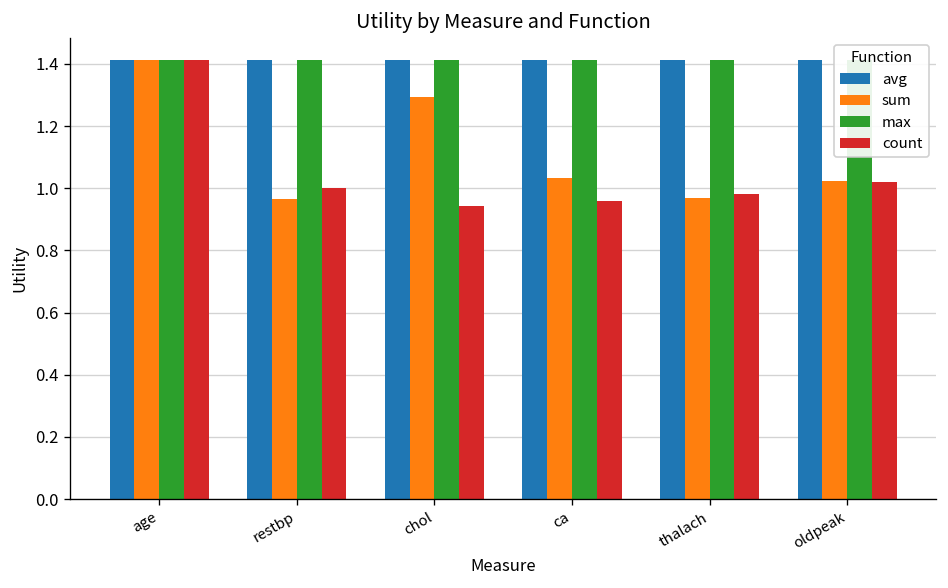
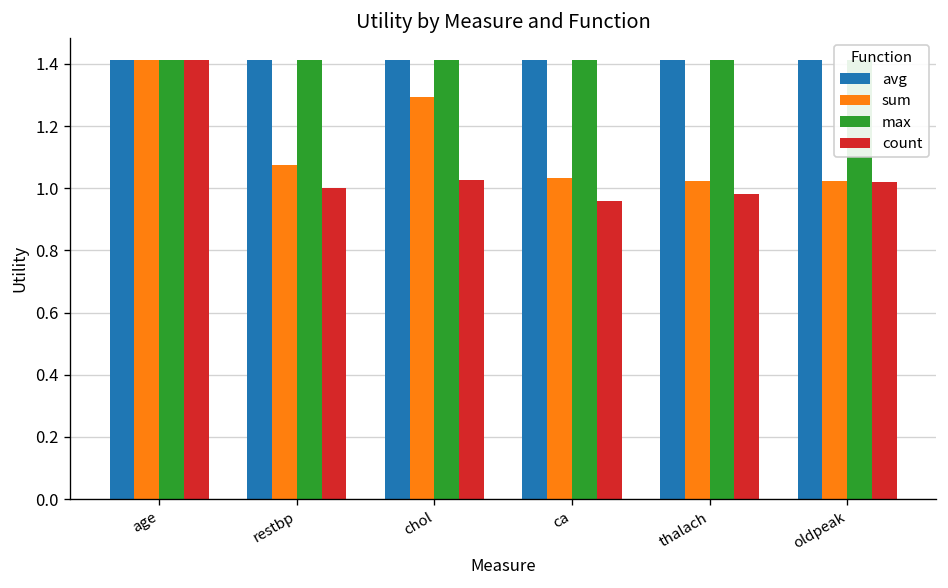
sum, restbp: 0.97 -> 1.08
count, chol: 0.94 -> 1.03
sum, thalach: 0.97 -> 1.02
